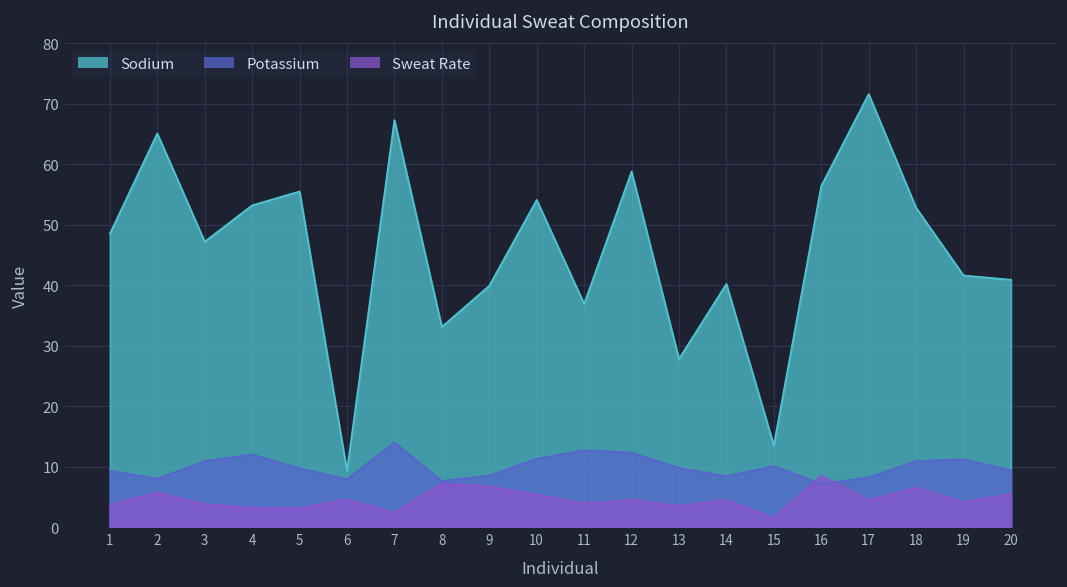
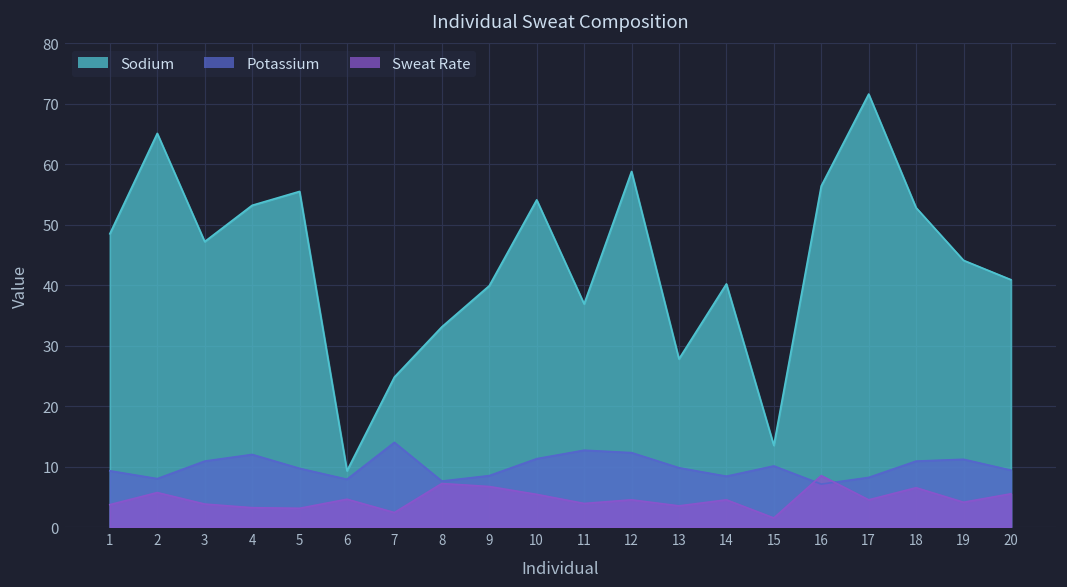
Sodium, 7: 67 -> 25
Sodium, 19: 42 -> 44
